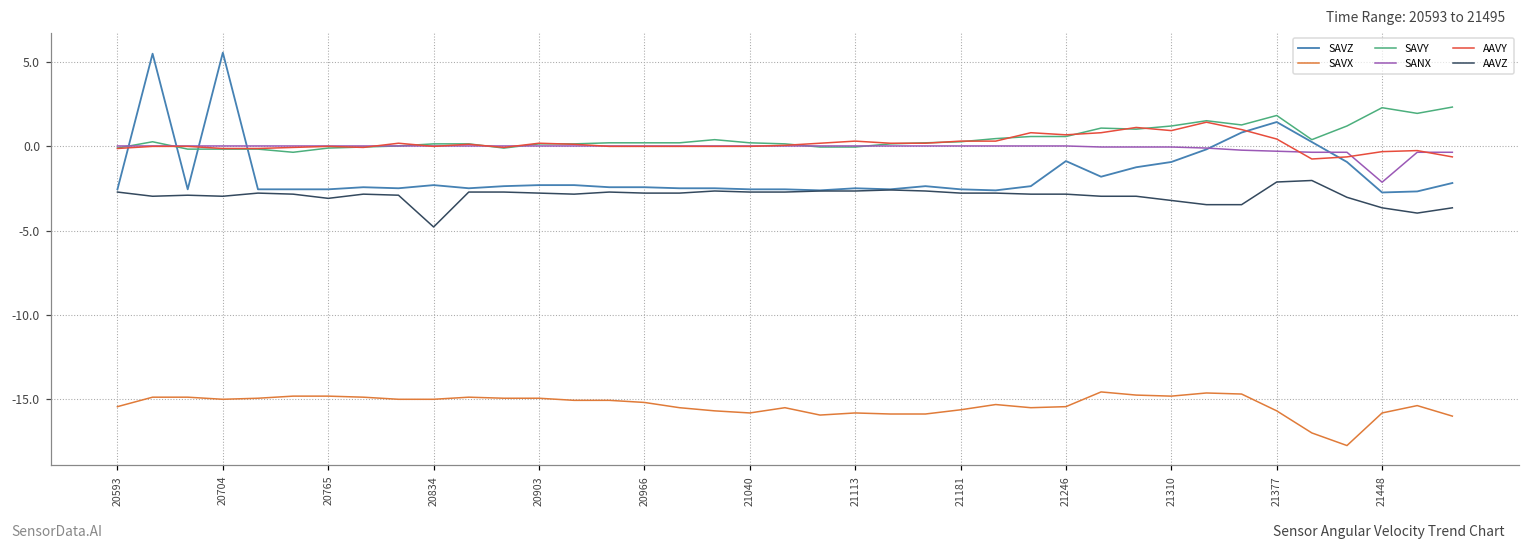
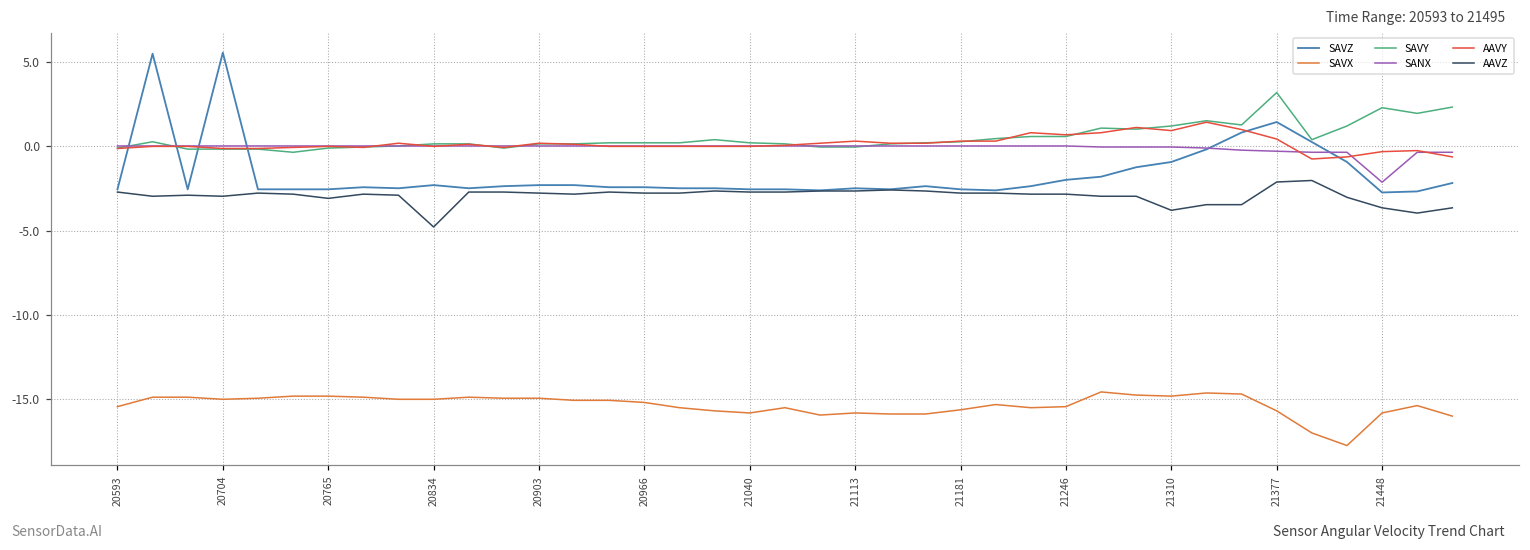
SAVZ, 21246: -0.9 -> -2.0
AAVZ, 21310: -3.2 -> -3.8
SAVY, 21377: 1.8 -> 3.2
